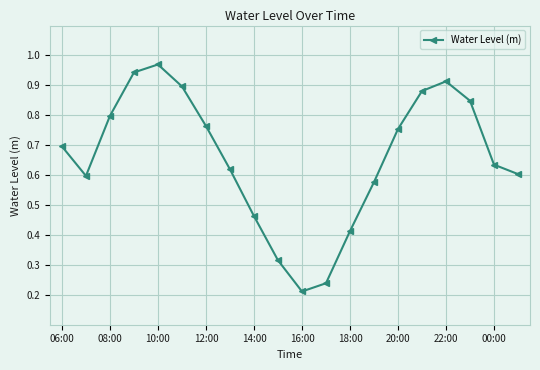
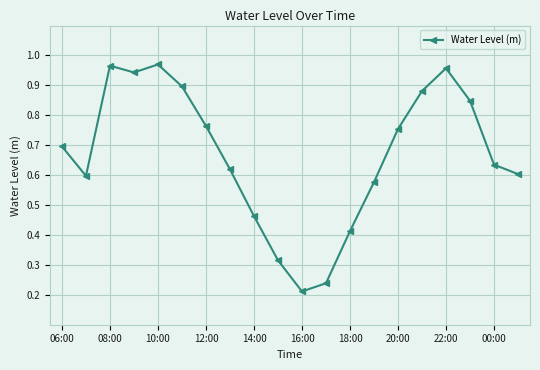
08:00: 0.80 -> 0.97
22:00: 0.91 -> 0.96
